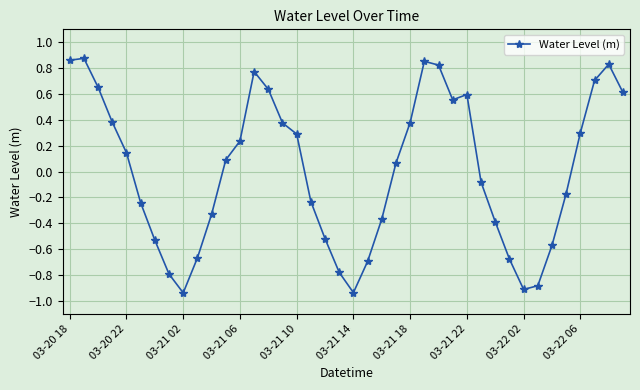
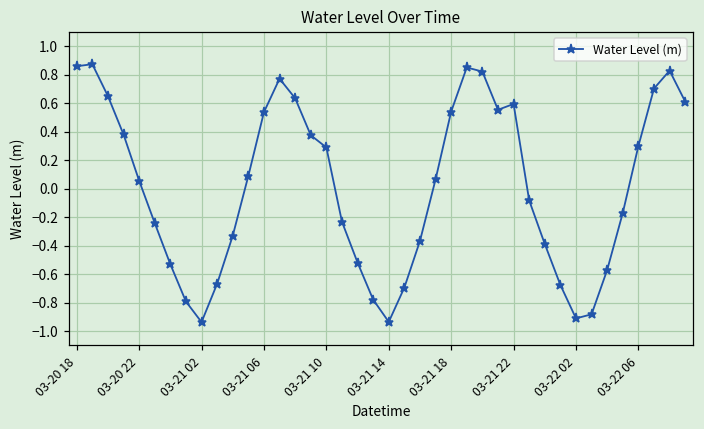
03-20 22: 0.15 -> 0.06
03-21 06: 0.24 -> 0.54
03-21 18: 0.38 -> 0.54
